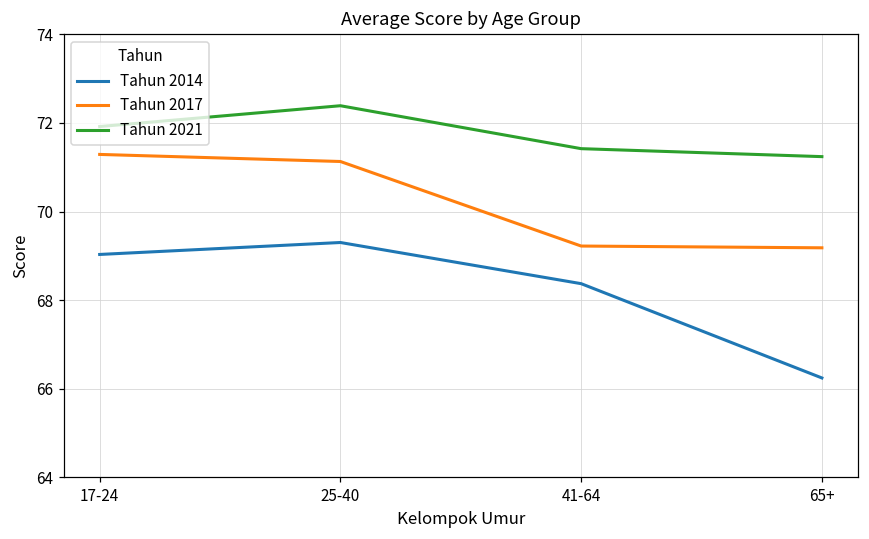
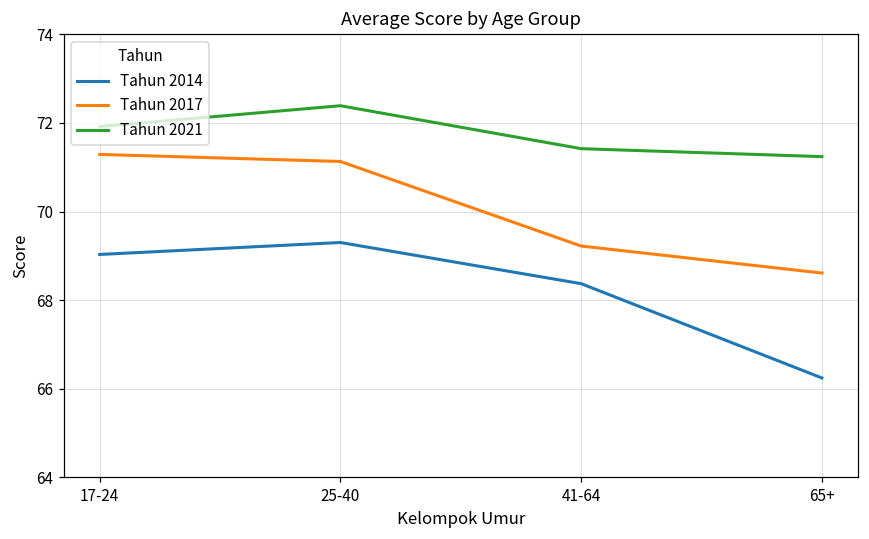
Tahun 2017, 65+: 69.2 -> 68.6
